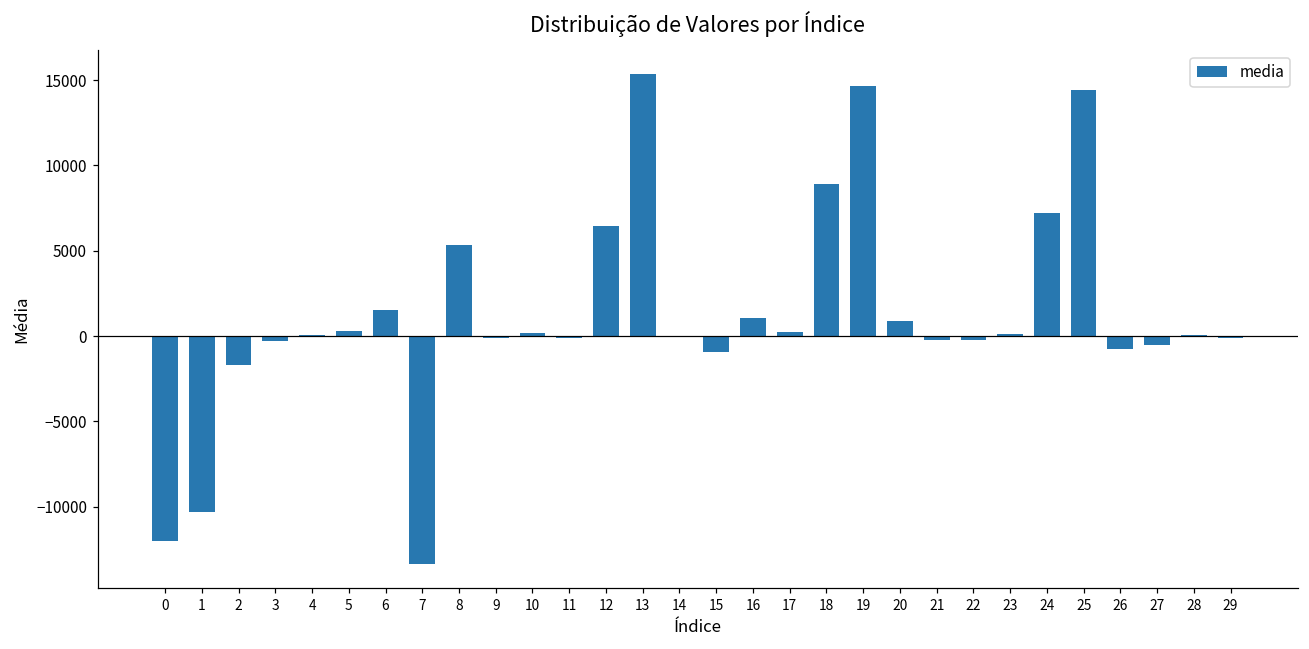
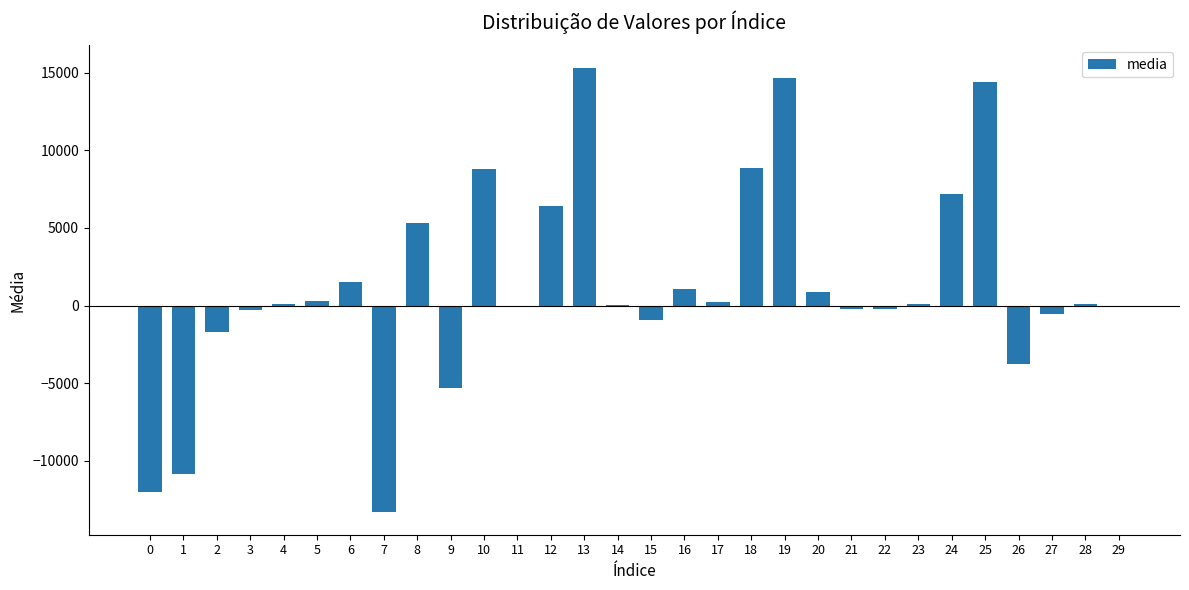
1: -10300 -> -10900
9: -100 -> -5300
10: 200 -> 8800
26: -700 -> -3800
